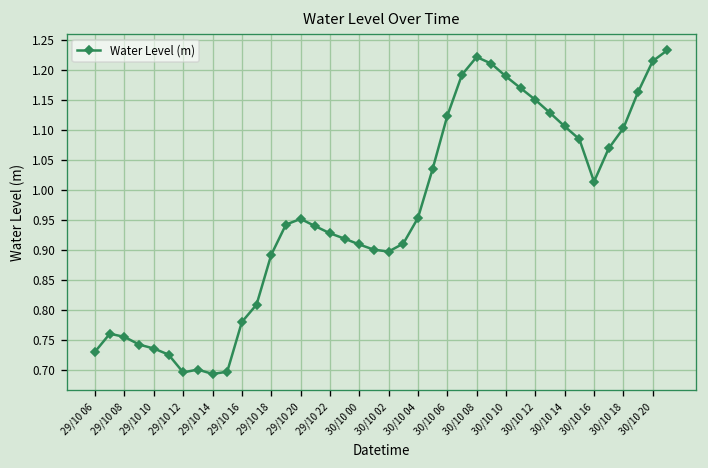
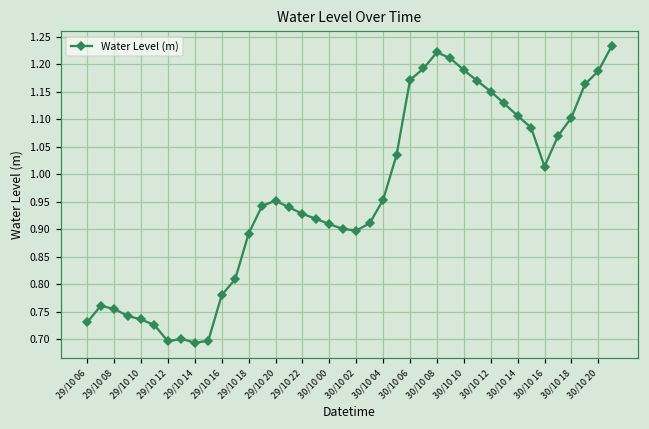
30/10 06: 1.12 -> 1.17
30/10 20: 1.22 -> 1.19
